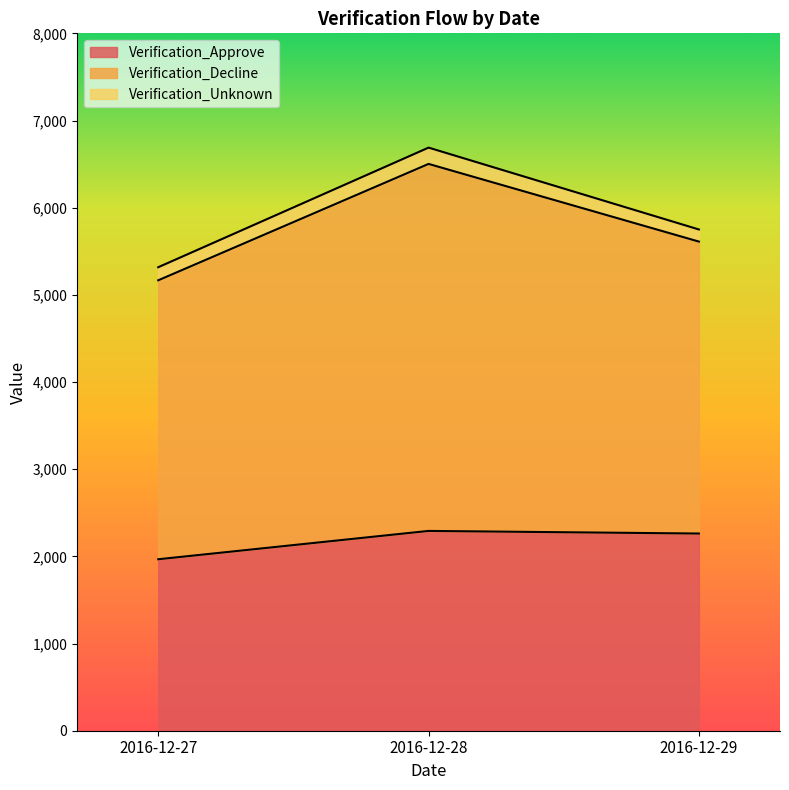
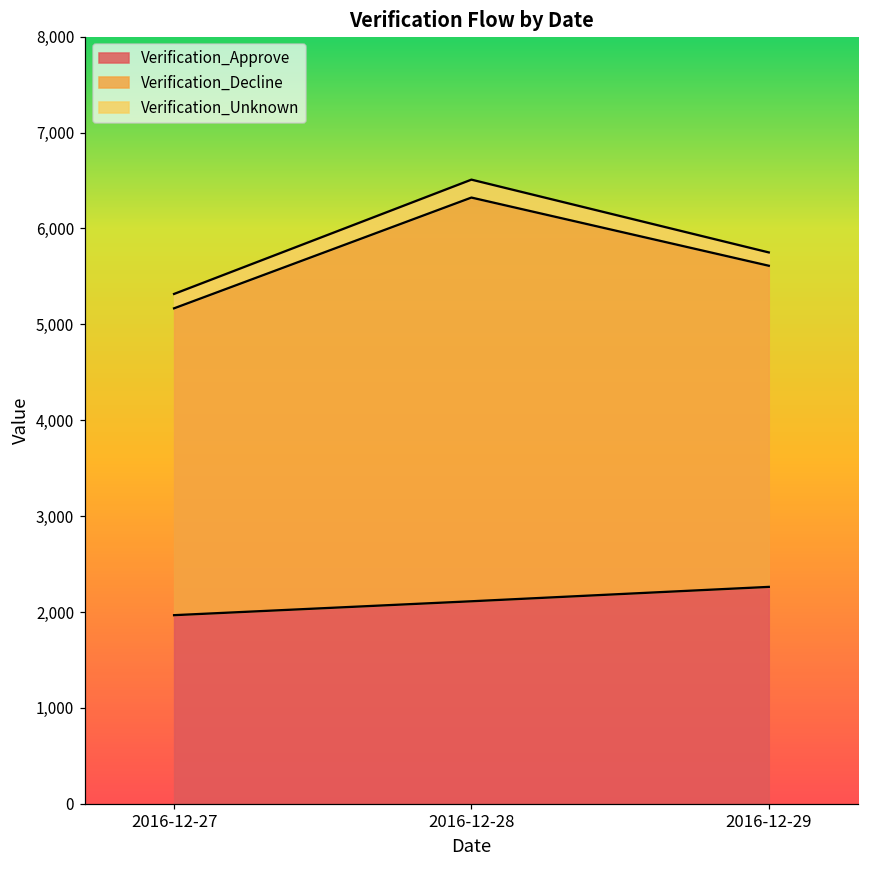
Verification_Approve, 2016-12-28: 2,300 -> 2,100
